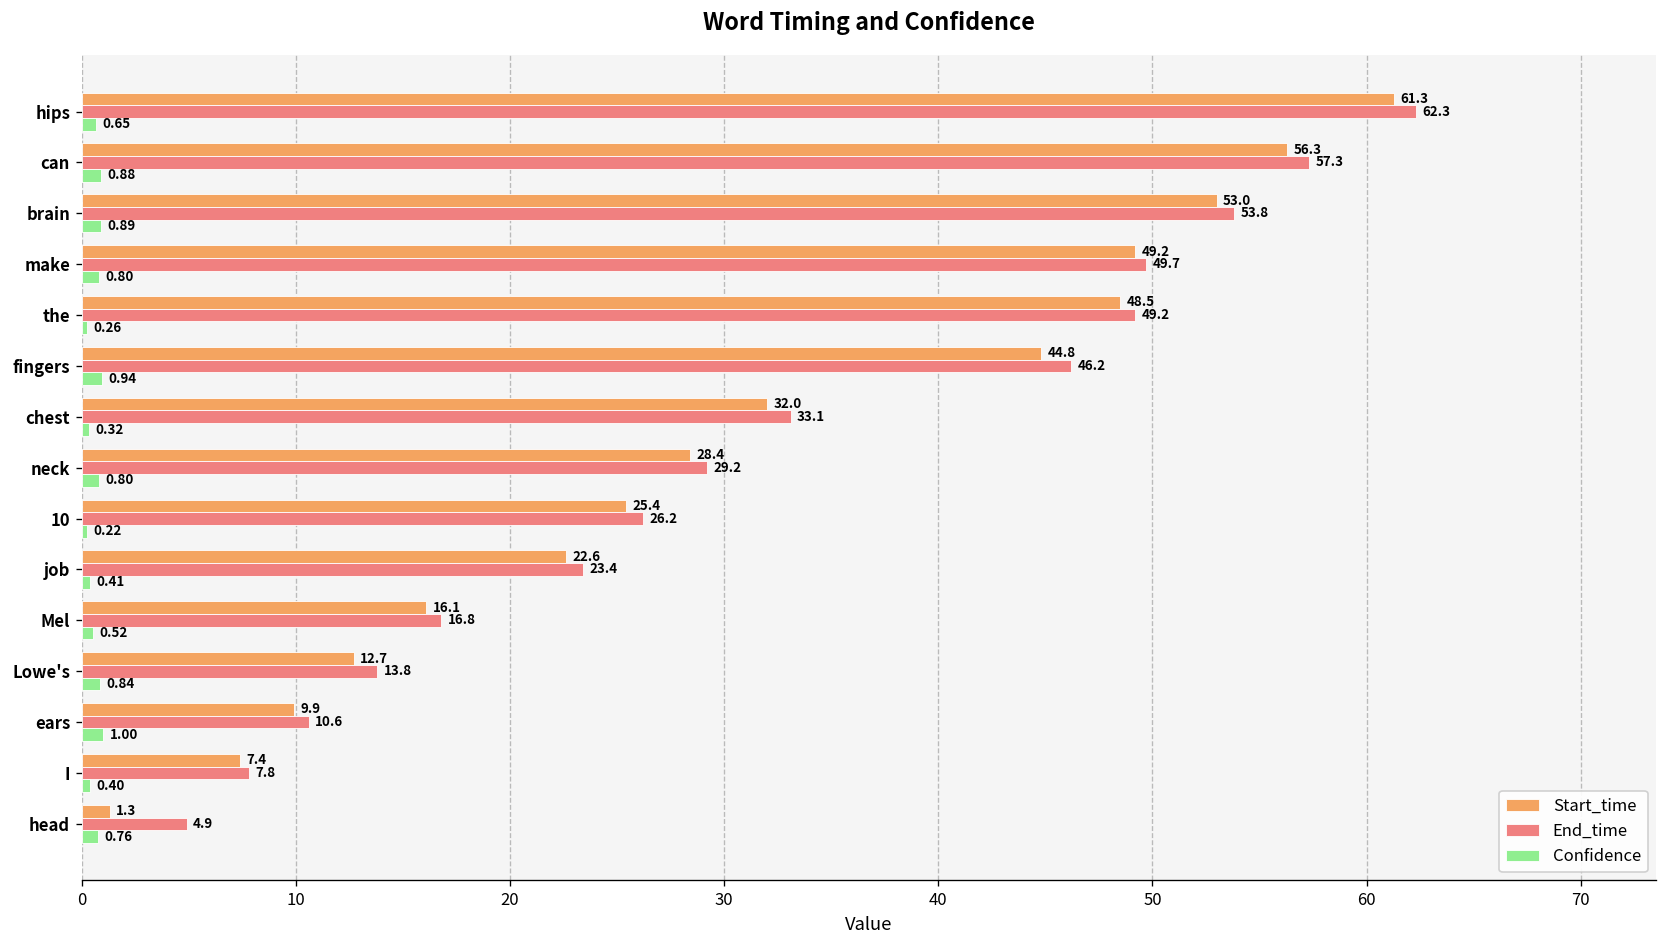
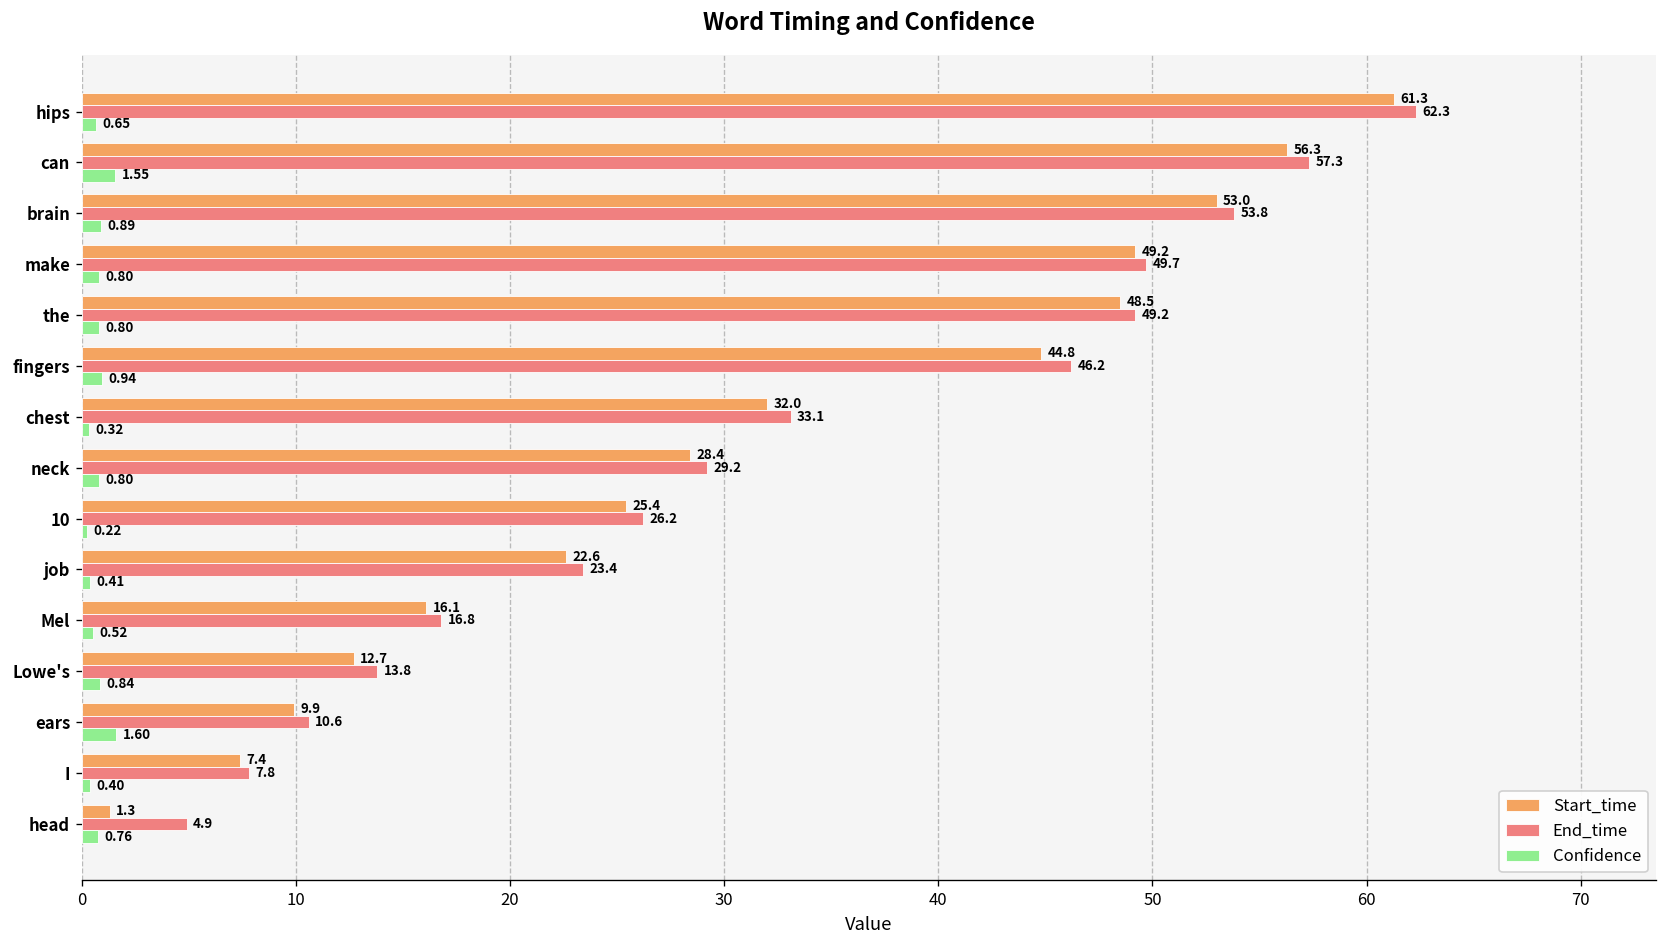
Confidence, can: 0.88 -> 1.55
Confidence, the: 0.26 -> 0.80
Confidence, ears: 1.00 -> 1.60
